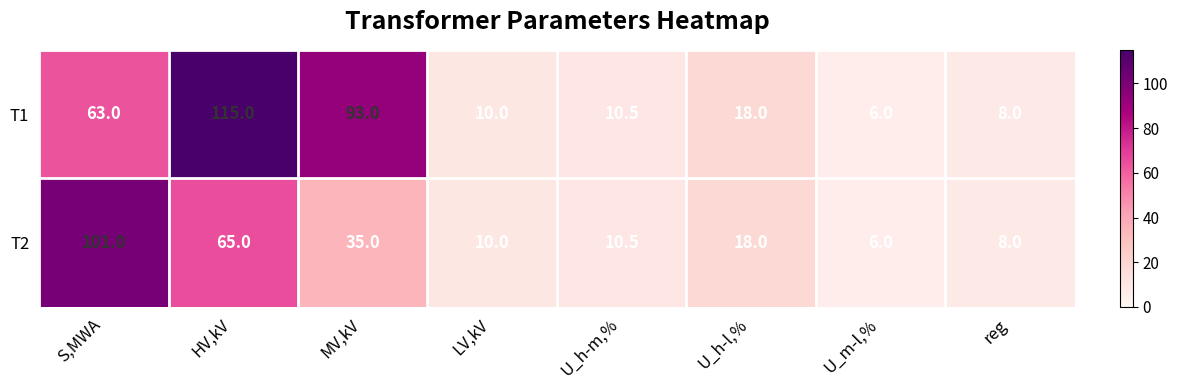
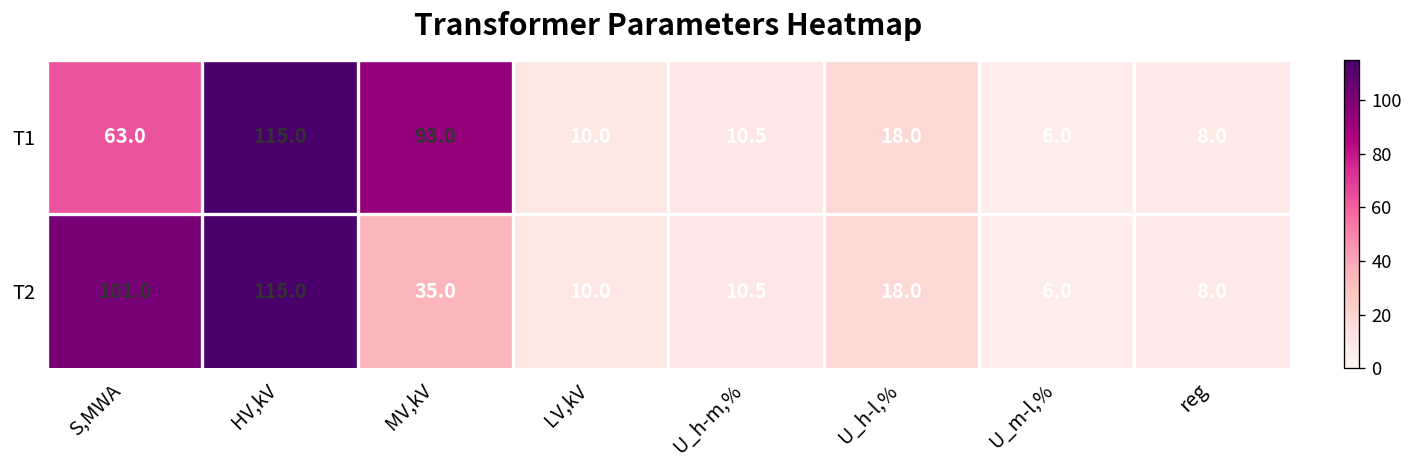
T2, HV,kV: 65.0 -> 115.0
